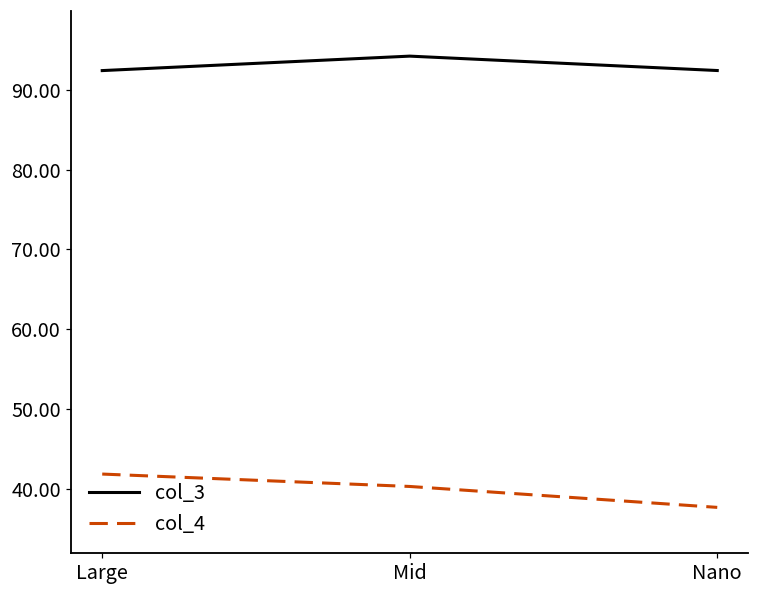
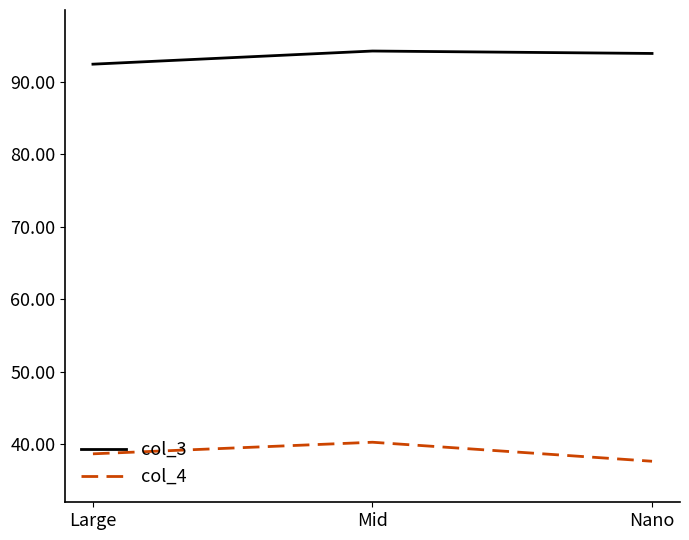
col_4, Large: 42 -> 39
col_3, Nano: 92 -> 94
